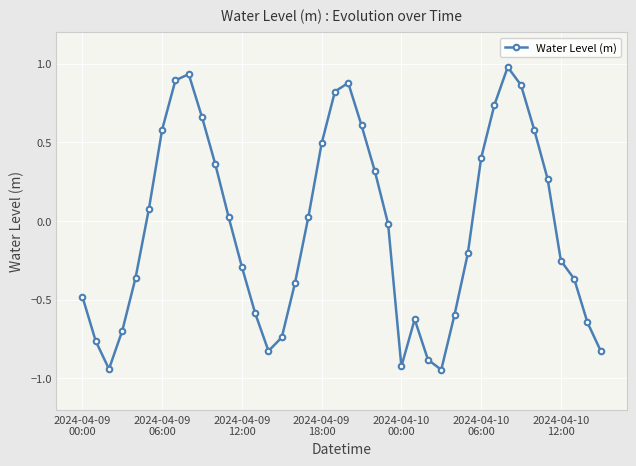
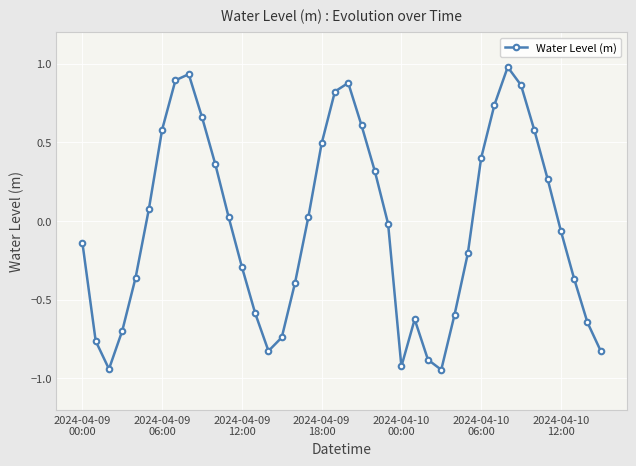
2024-04-09 00:00: -0.48 -> -0.14
2024-04-10 12:00: -0.25 -> -0.06
